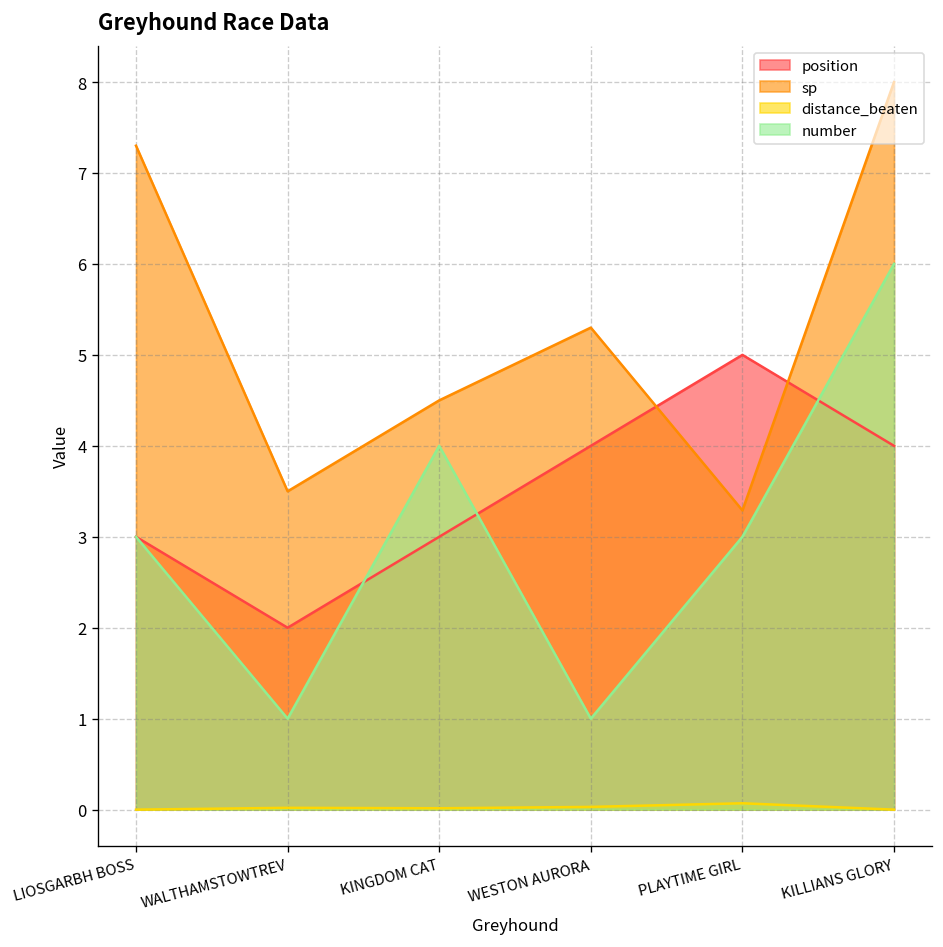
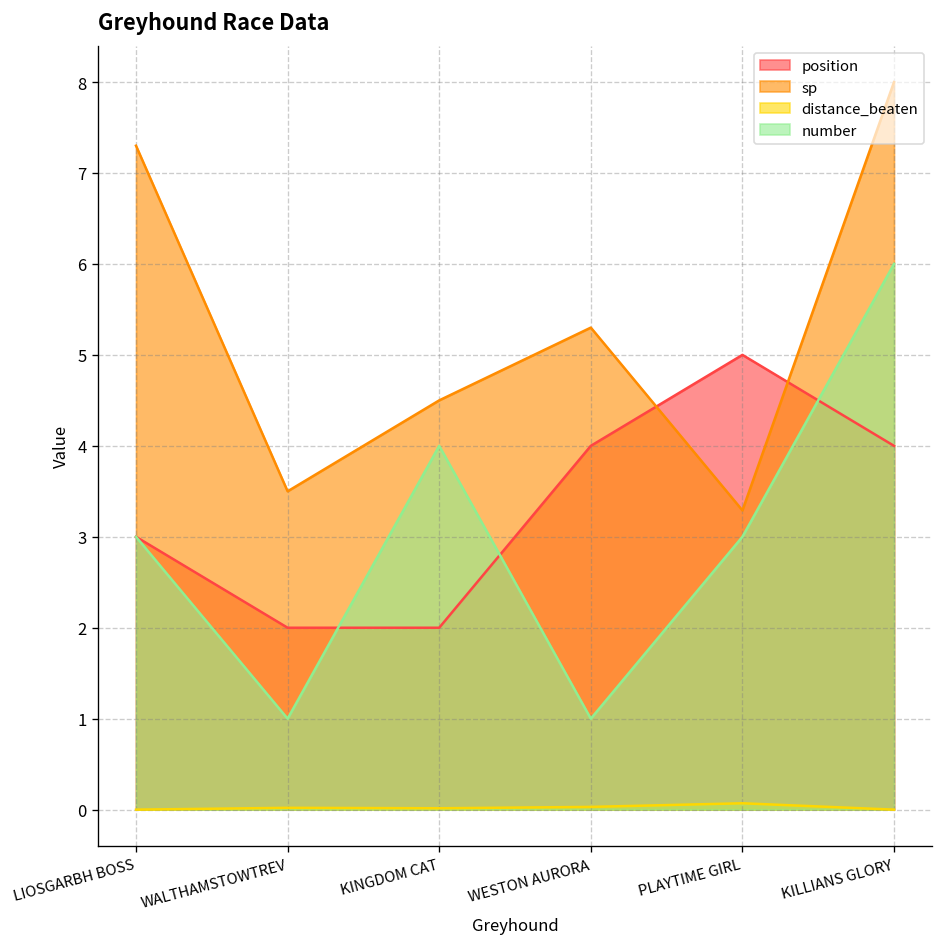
position, KINGDOM CAT: 3 -> 2
